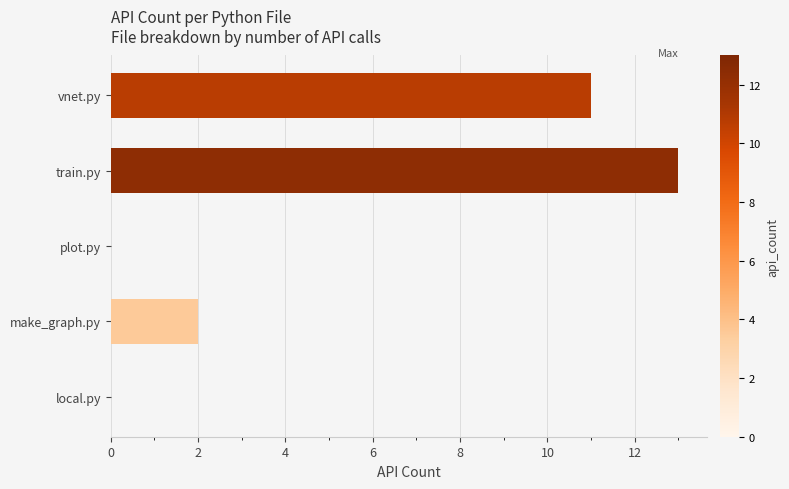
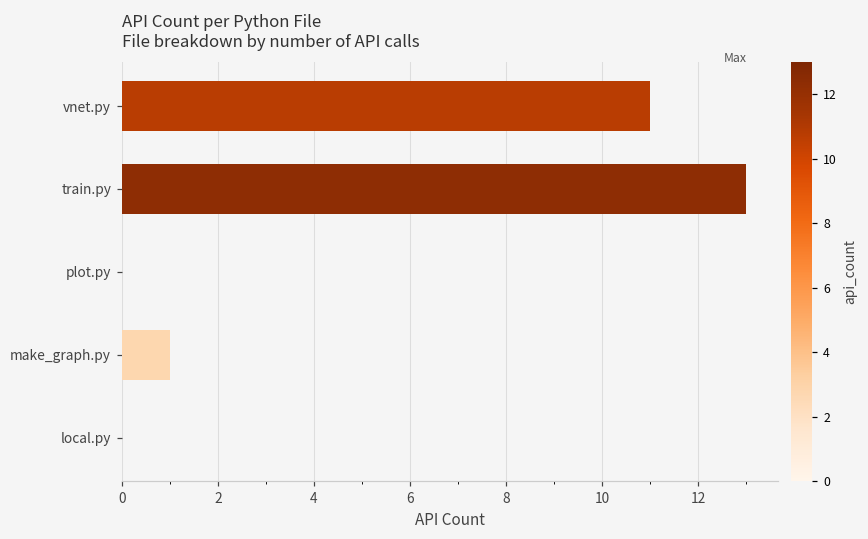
make_graph.py: 2 -> 1
